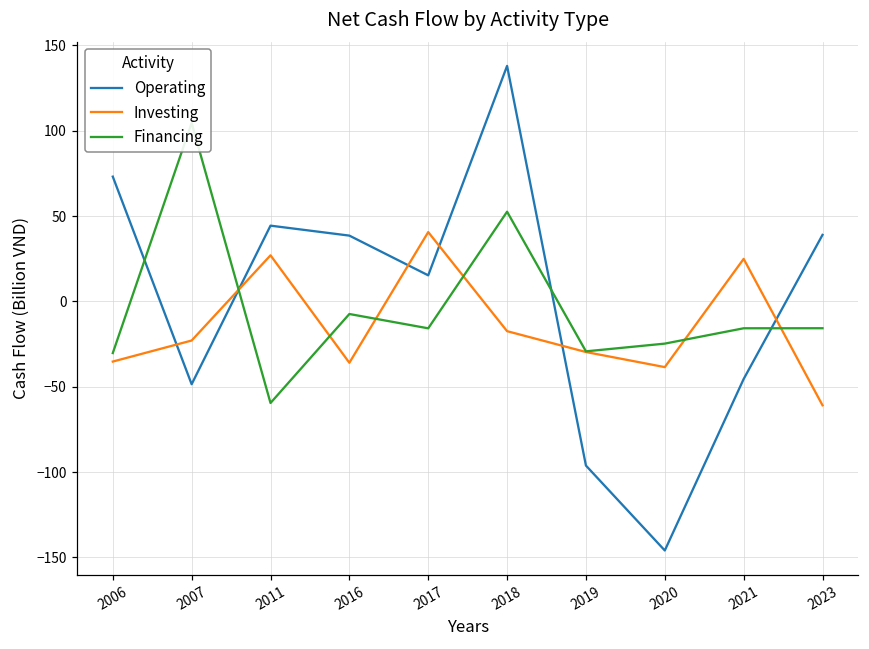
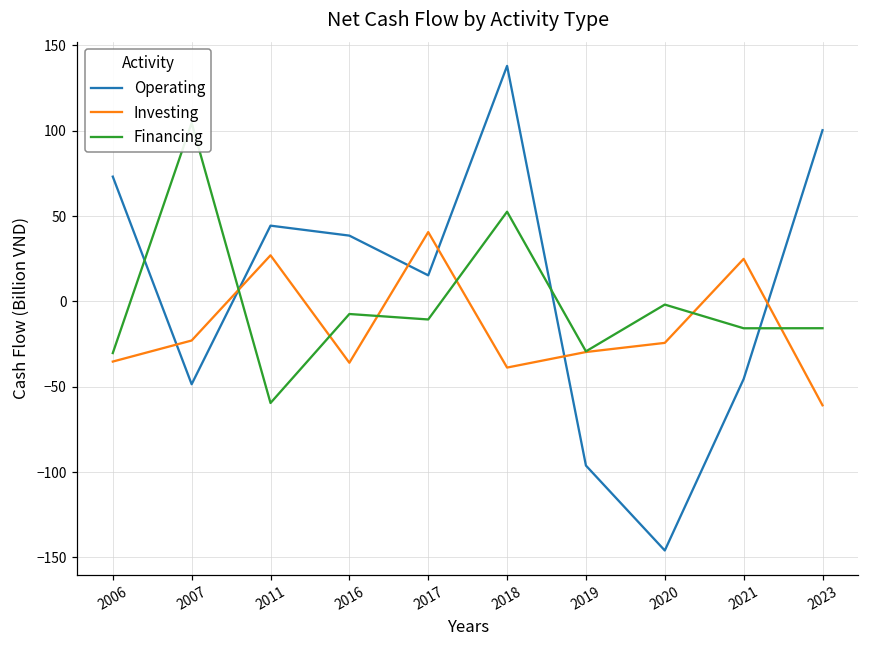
Financing, 2017: -16 -> -11
Investing, 2018: -17 -> -39
Investing, 2020: -39 -> -24
Financing, 2020: -25 -> -2
Operating, 2023: 39 -> 100
